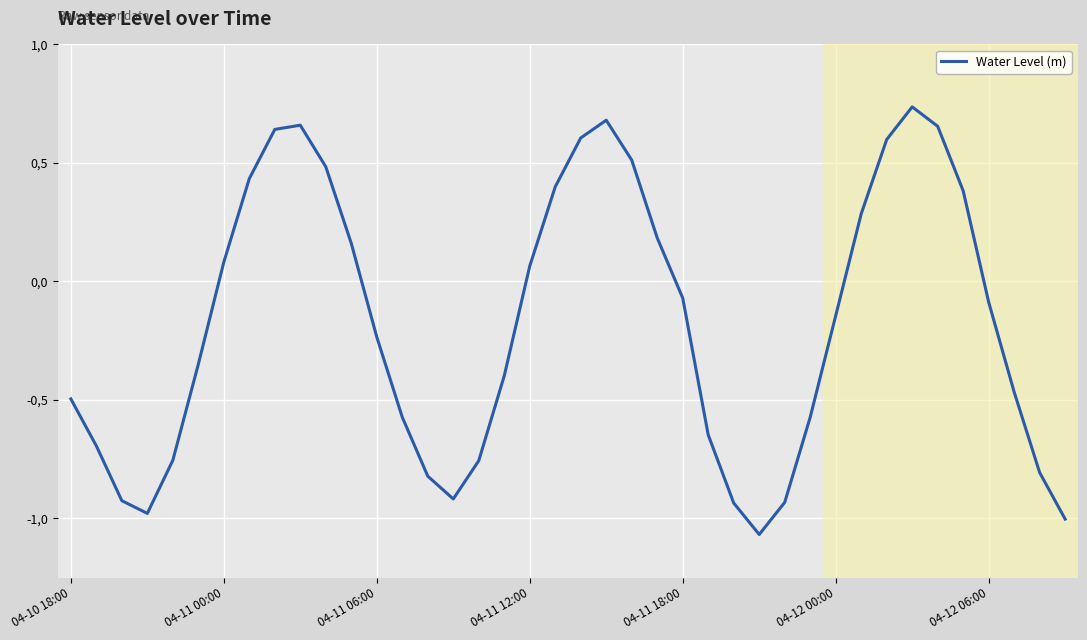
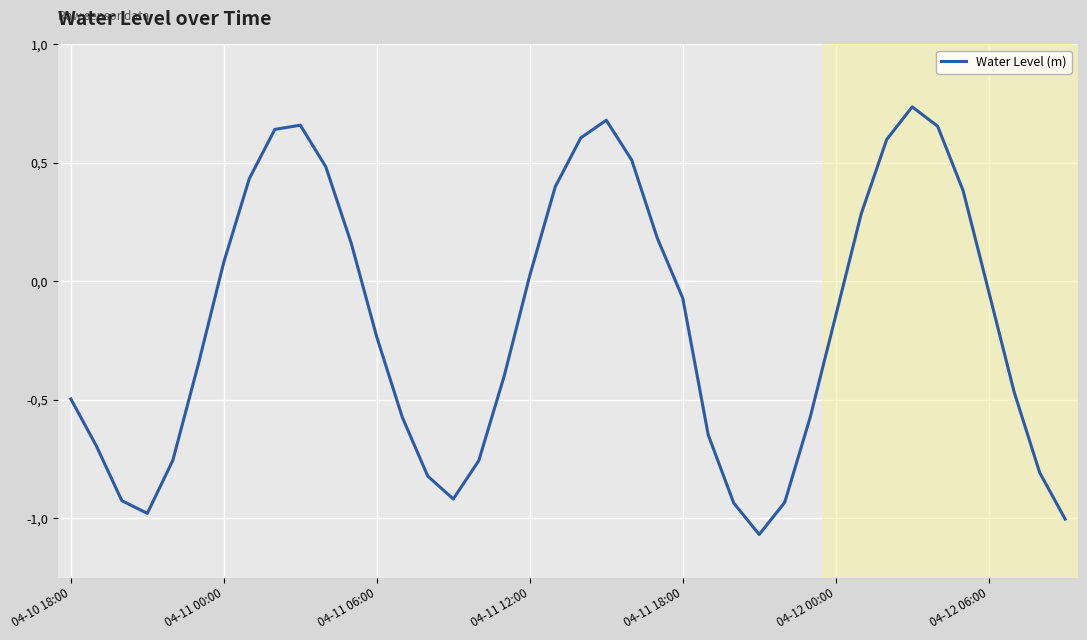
04-11 12:00: 0.6 -> 0.2
04-12 06:00: -0.9 -> -0.4
